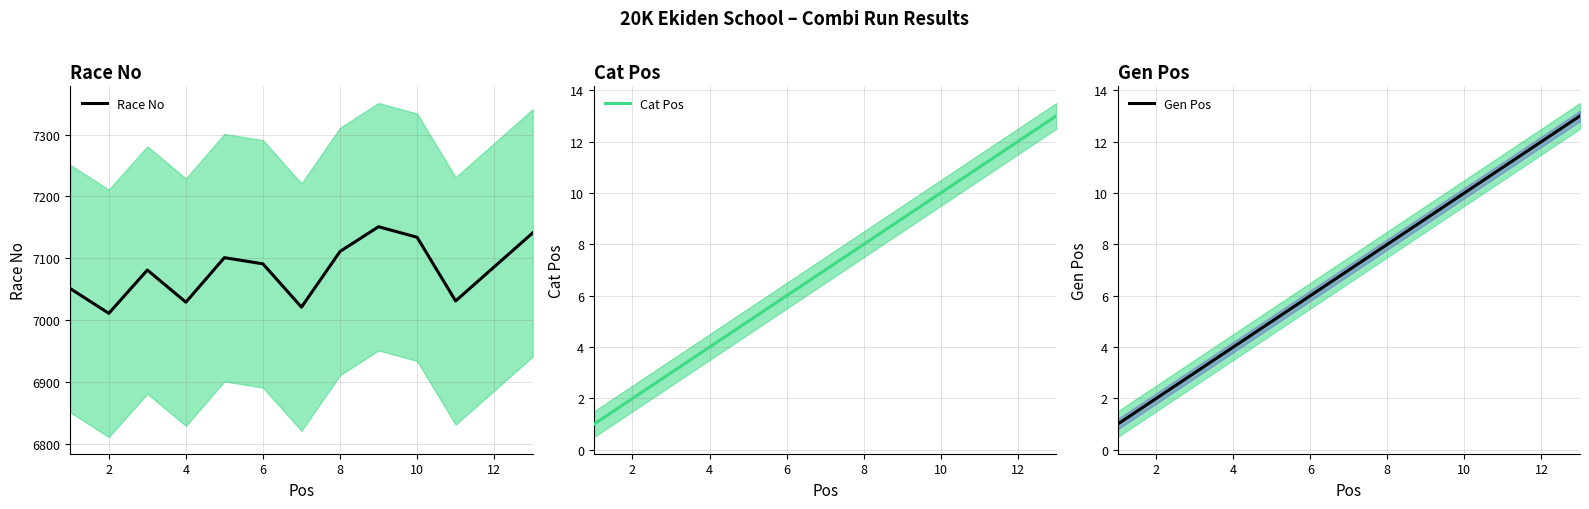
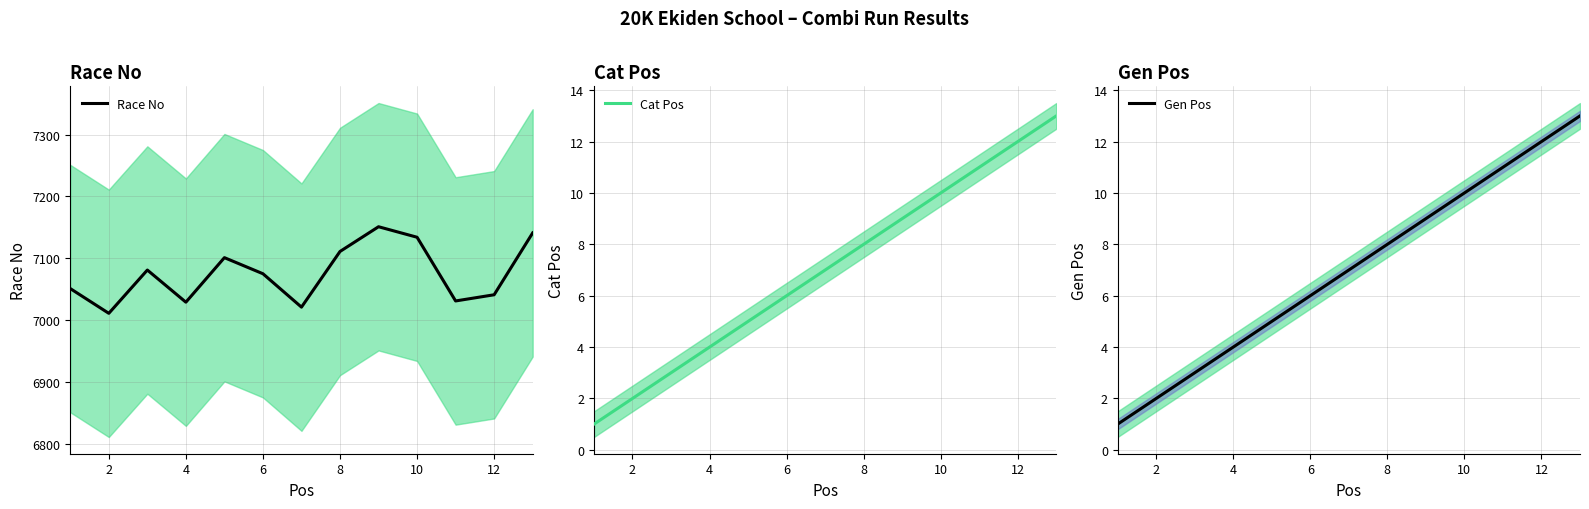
Race No, Race No, 6: 7090 -> 7080
Race No, Race No, 12: 7090 -> 7040
